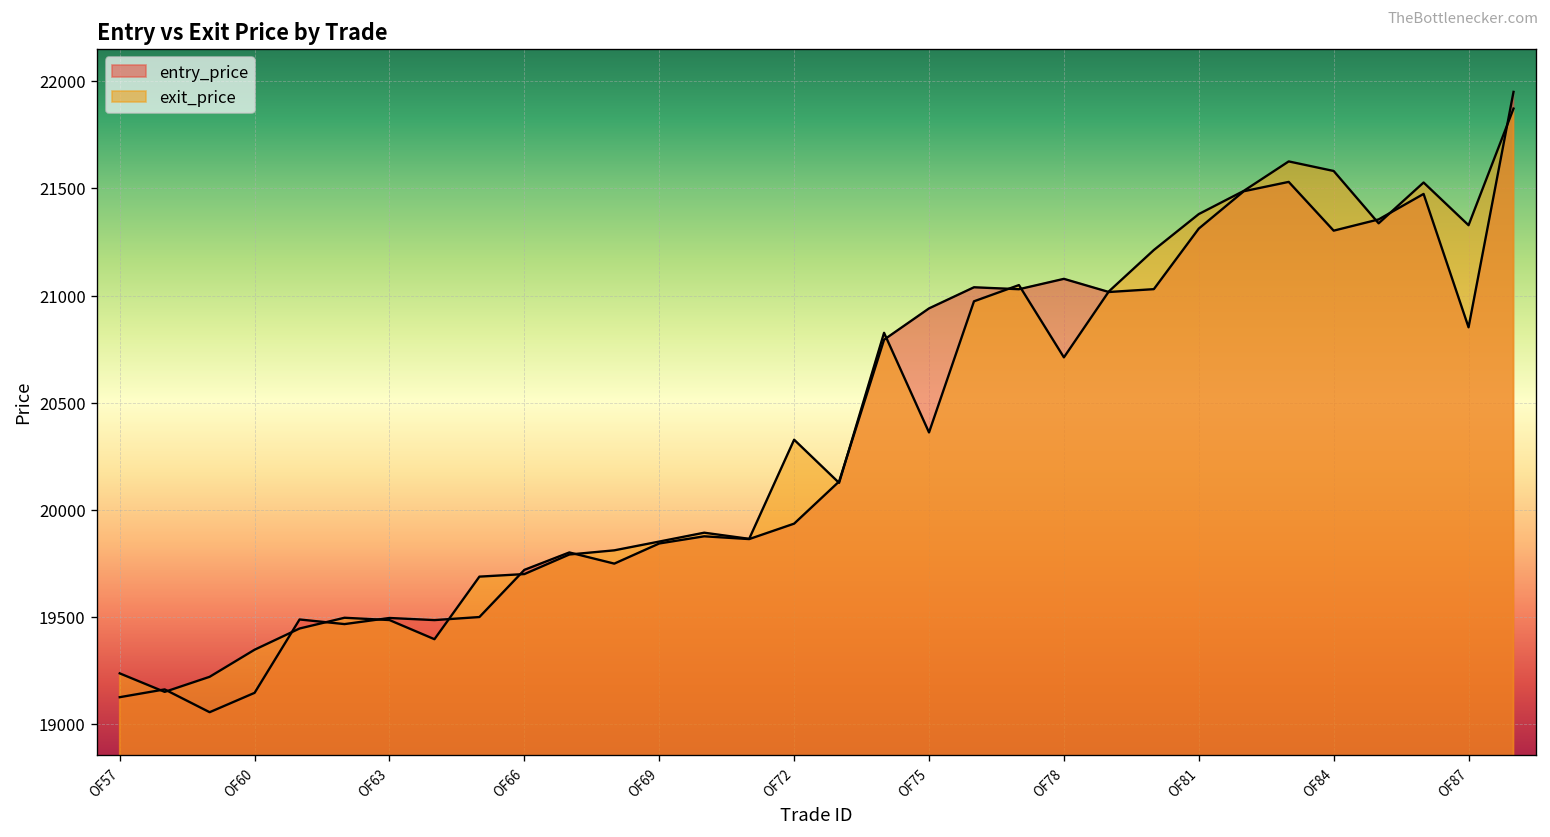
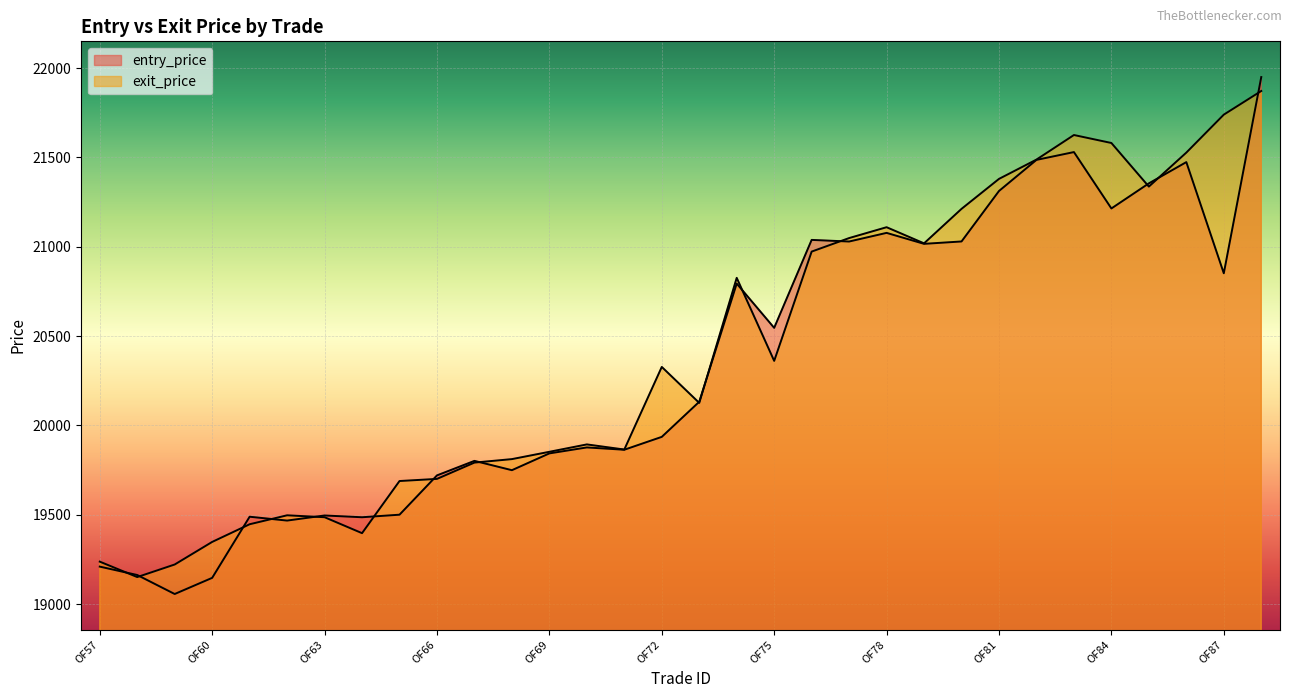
entry_price, OF57: 19130 -> 19210
entry_price, OF75: 20940 -> 20550
exit_price, OF78: 20710 -> 21110
entry_price, OF84: 21300 -> 21210
exit_price, OF87: 21330 -> 21740
